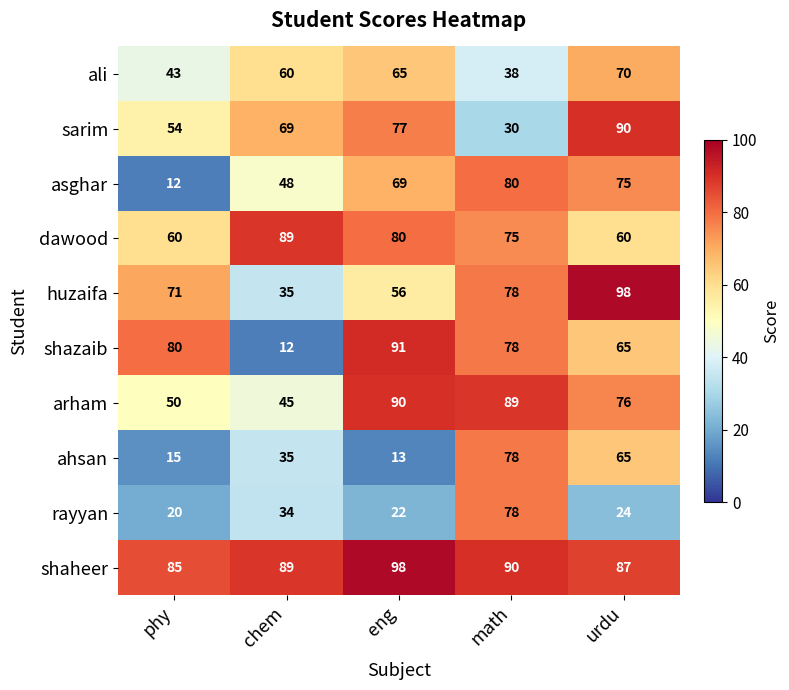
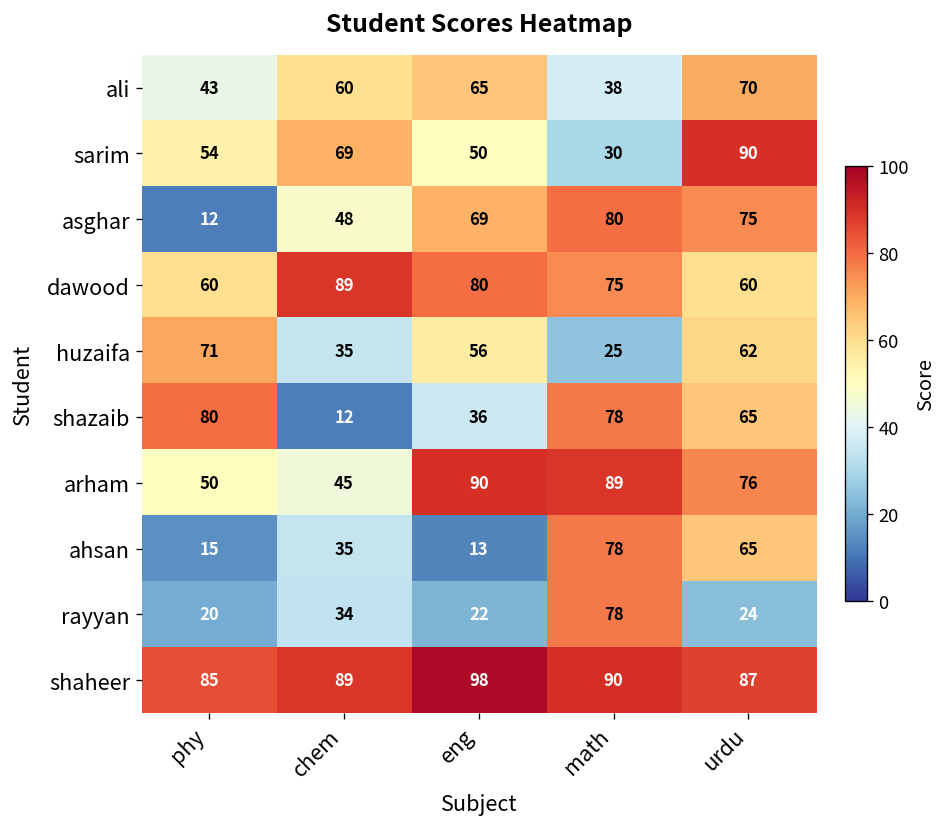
sarim, eng: 77 -> 50
huzaifa, math: 78 -> 25
huzaifa, urdu: 98 -> 62
shazaib, eng: 91 -> 36
